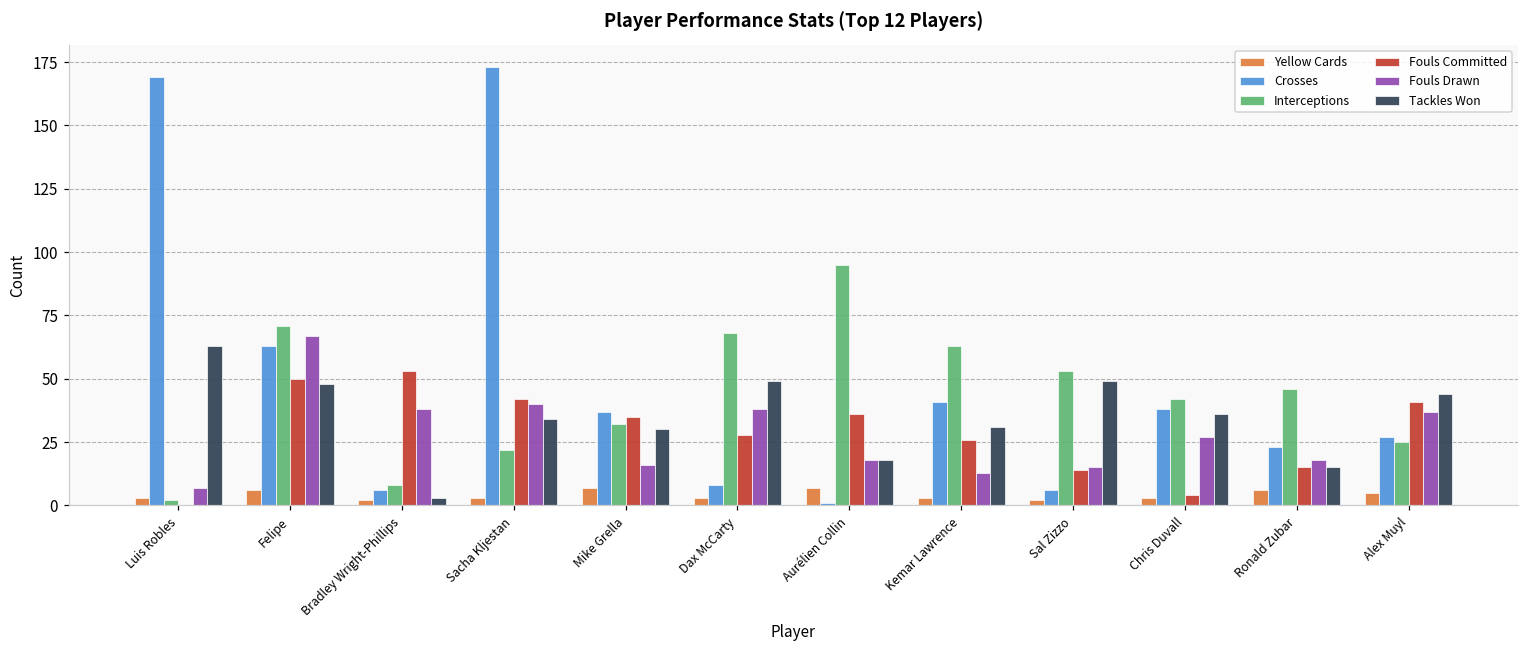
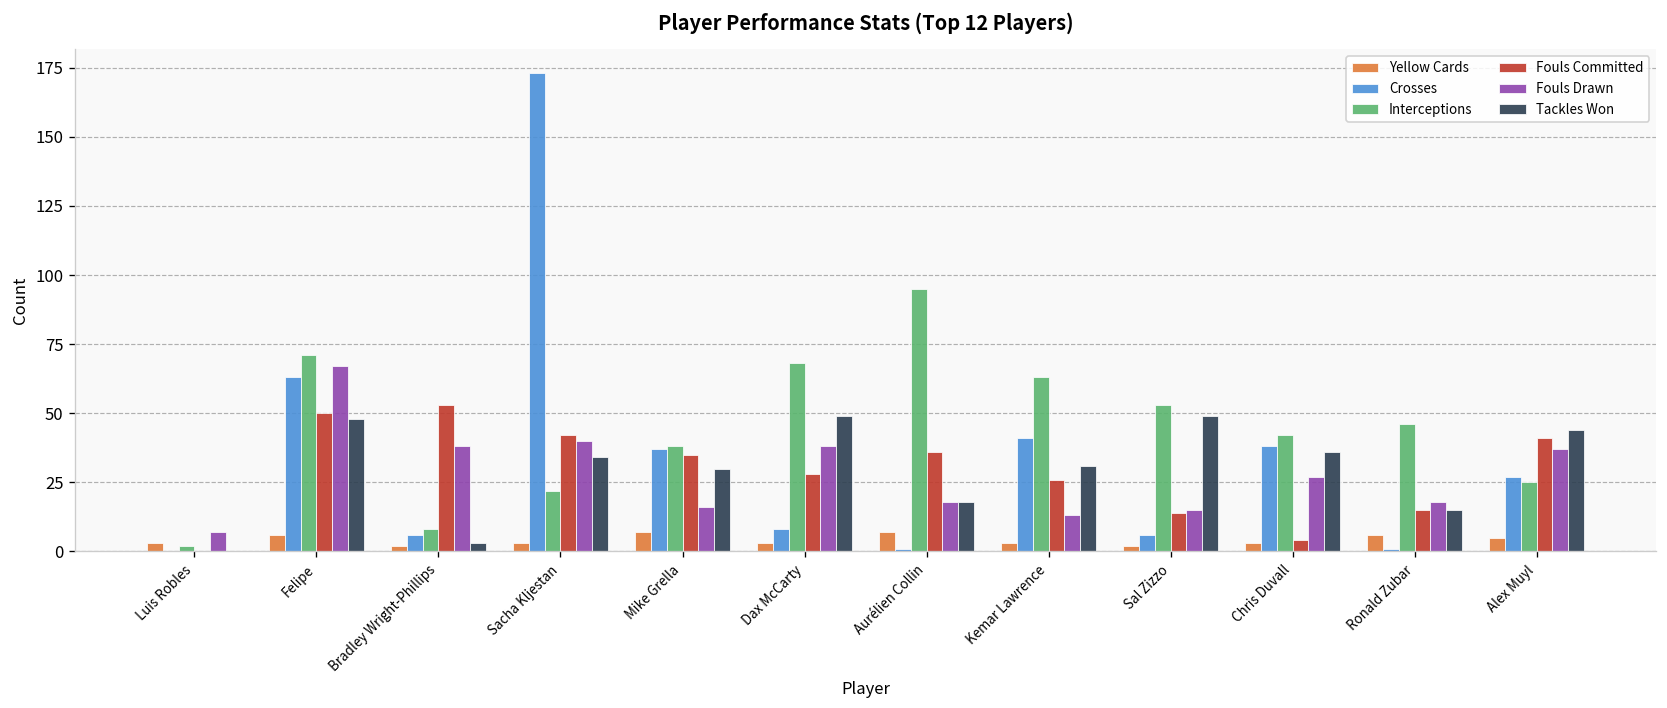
Crosses, Luis Robles: 169 -> 0
Tackles Won, Luis Robles: 63 -> 0
Interceptions, Mike Grella: 32 -> 38
Crosses, Ronald Zubar: 23 -> 1
